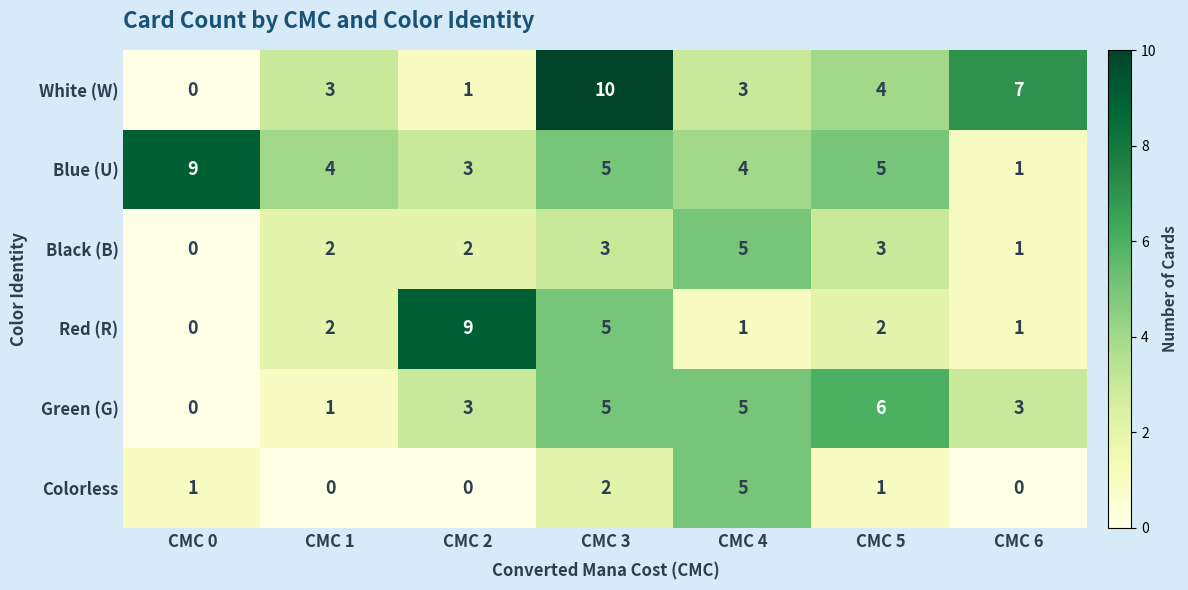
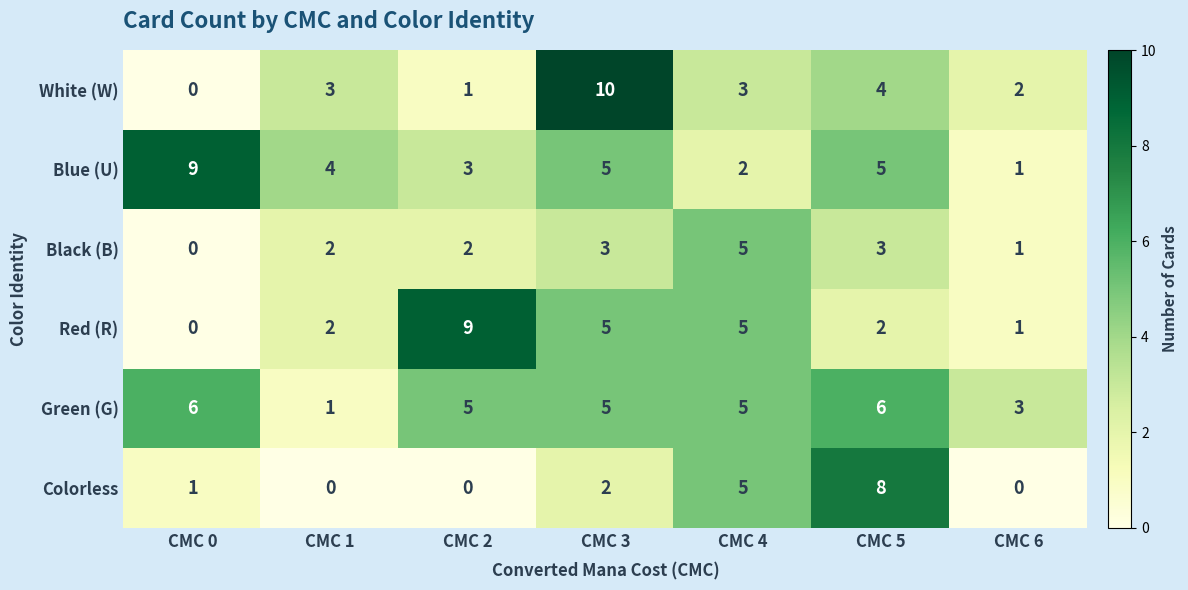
White (W), CMC 6: 7 -> 2
Blue (U), CMC 4: 4 -> 2
Red (R), CMC 4: 1 -> 5
Green (G), CMC 0: 0 -> 6
Green (G), CMC 2: 3 -> 5
Colorless, CMC 5: 1 -> 8
